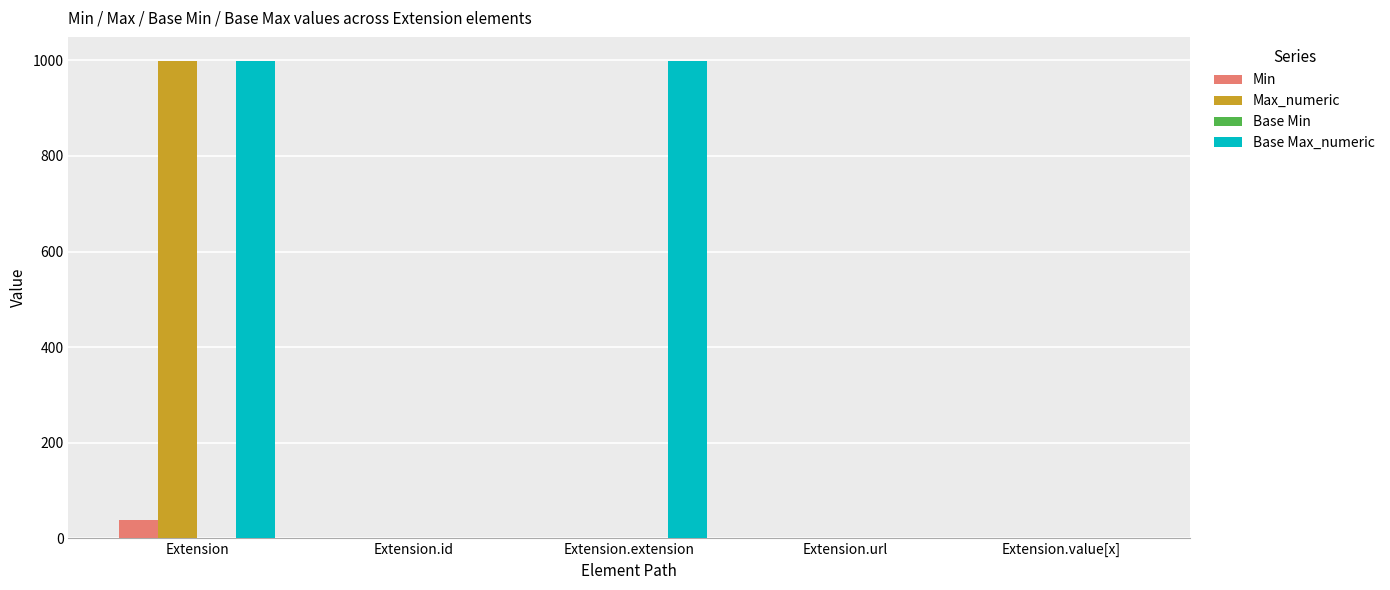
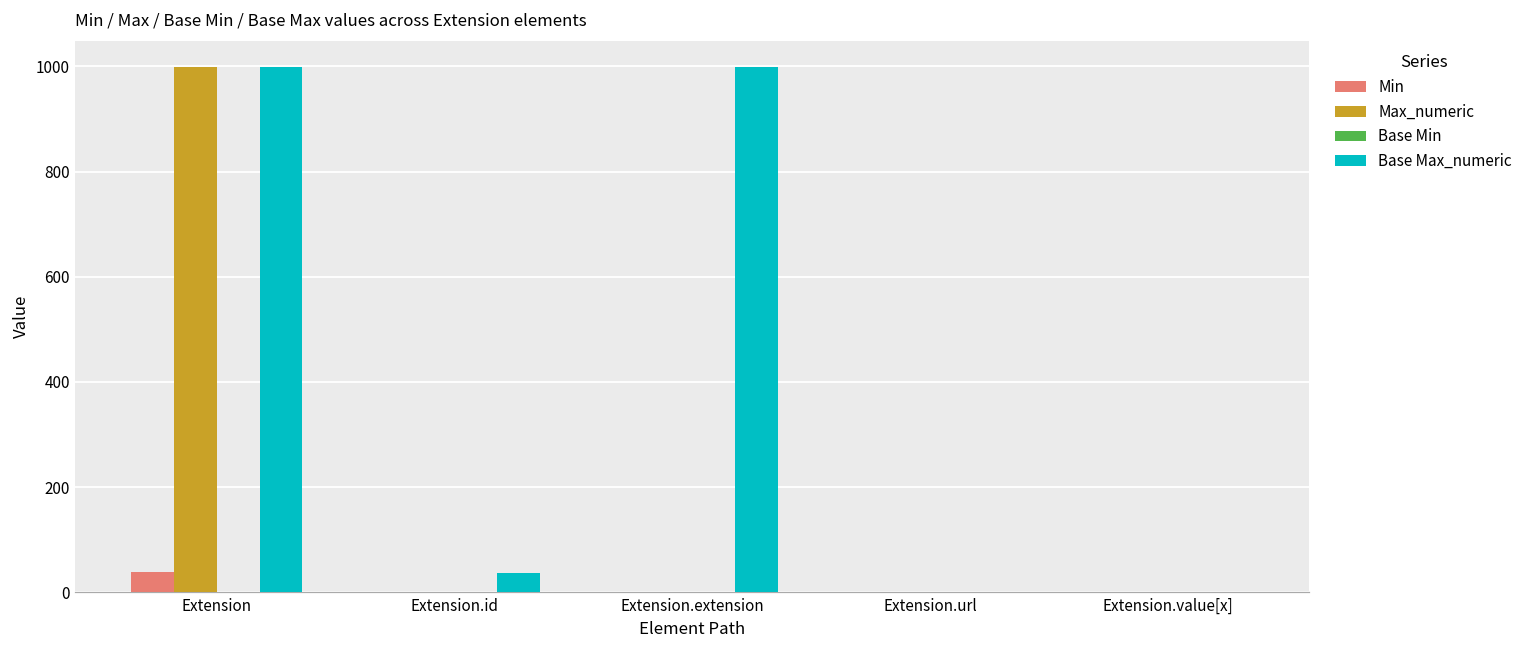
Base Max_numeric, Extension.id: 0 -> 40
